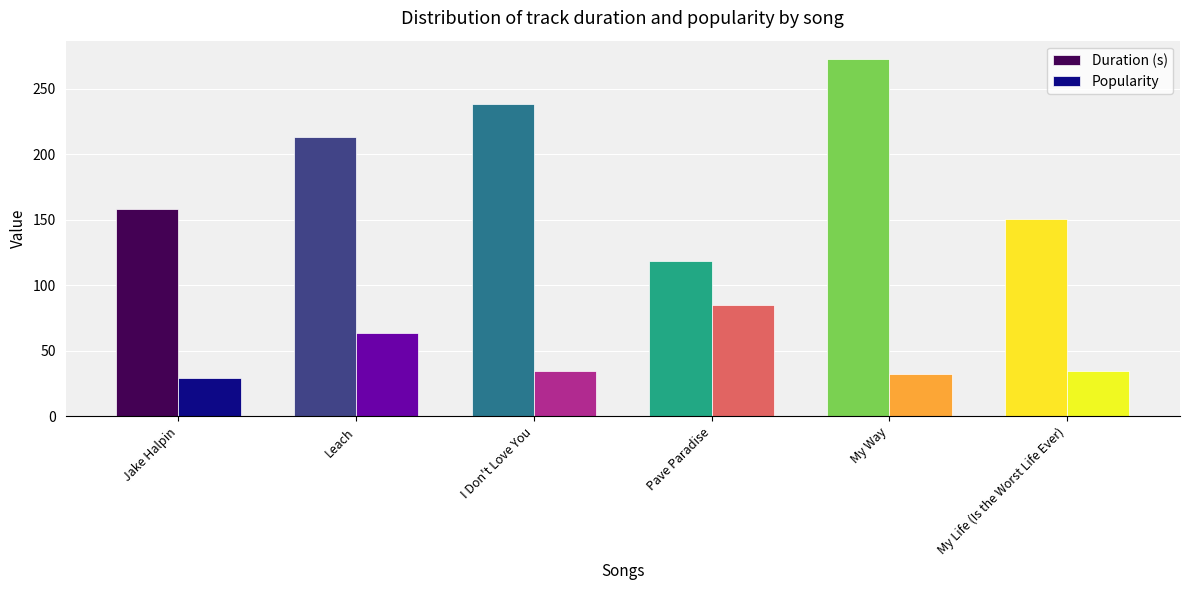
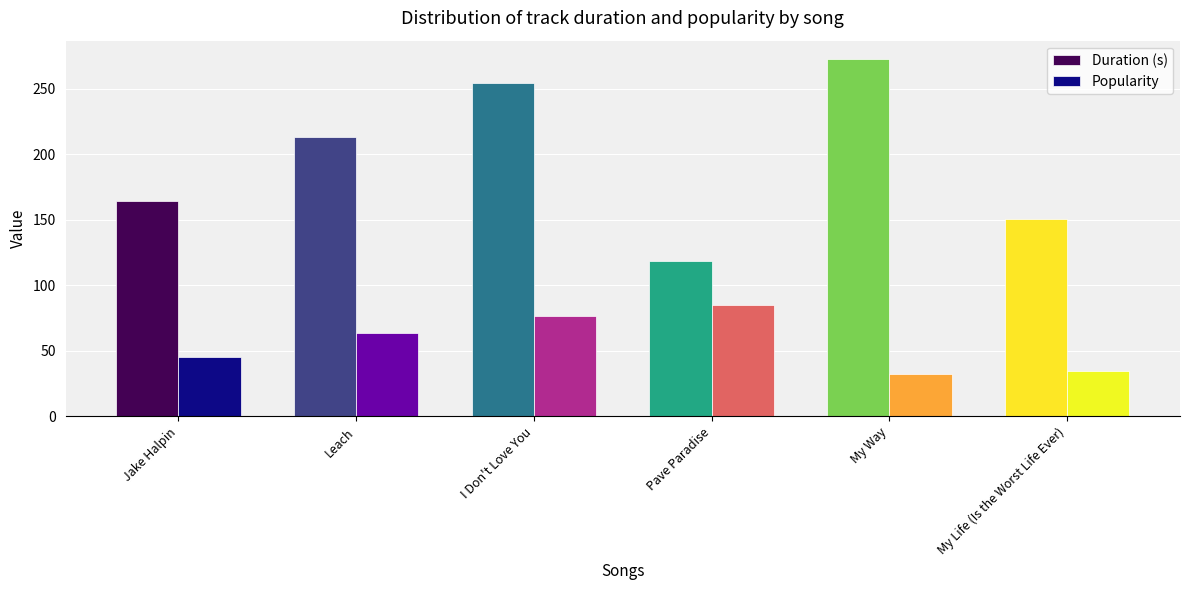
Duration (s), Jake Halpin: 158 -> 164
Popularity, Jake Halpin: 29 -> 45
Duration (s), I Don't Love You: 239 -> 254
Popularity, I Don't Love You: 35 -> 77
